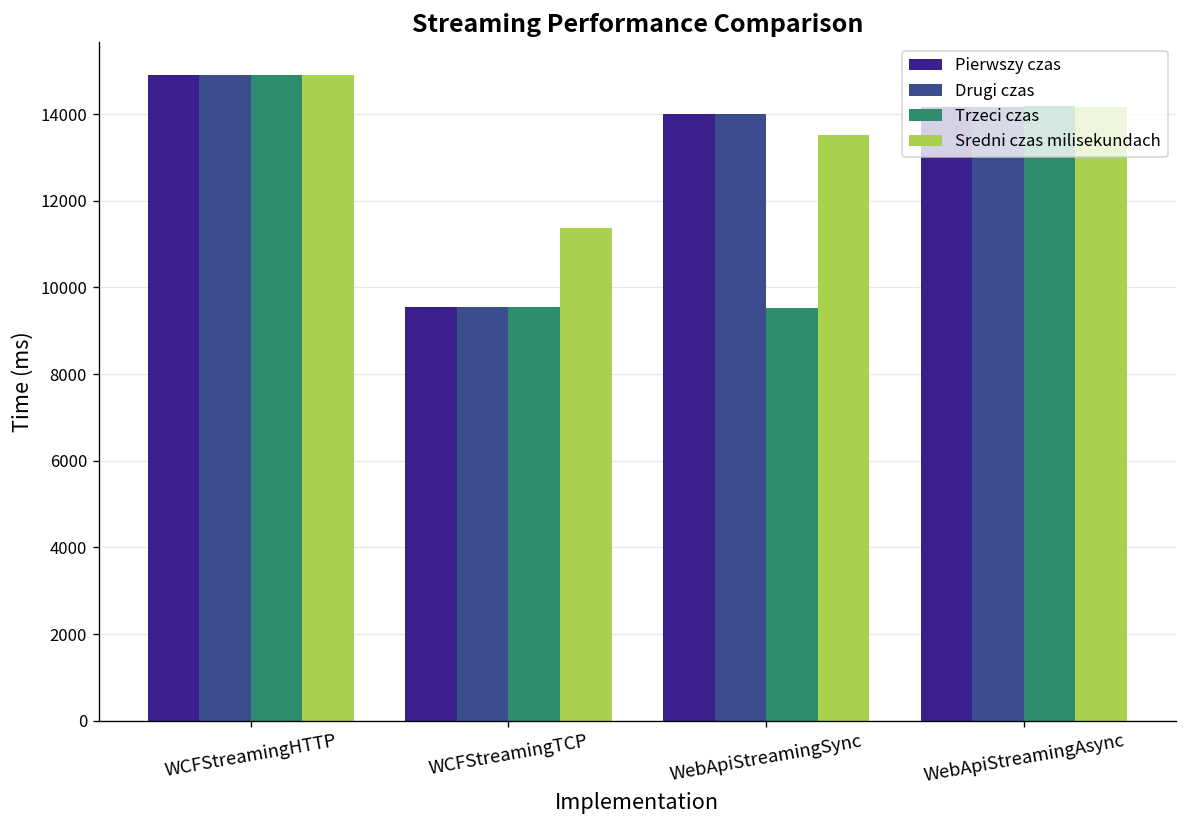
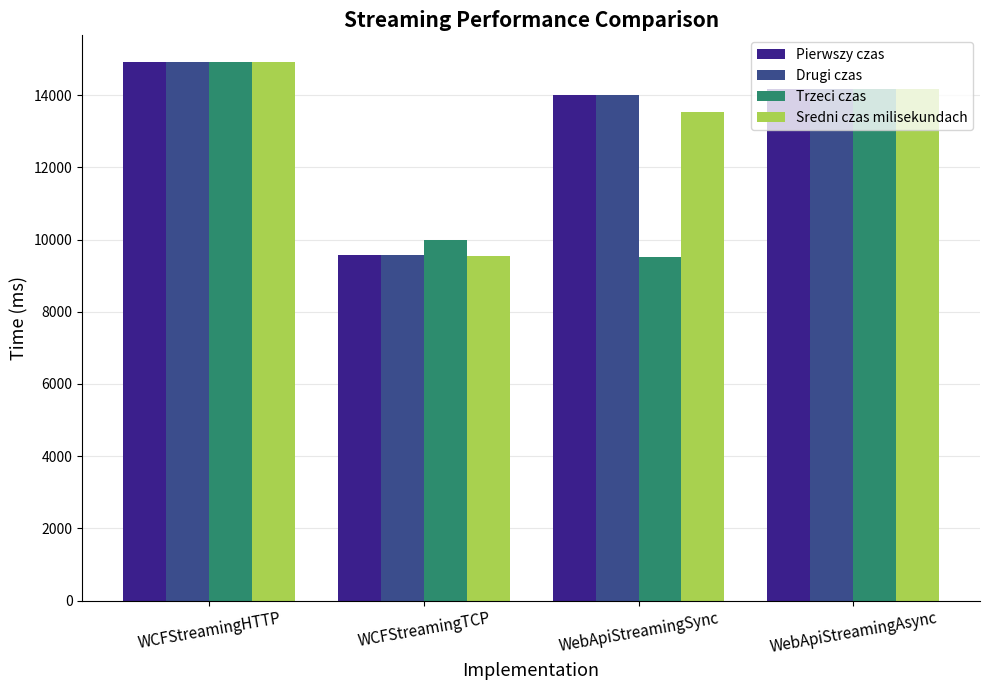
Trzeci czas, WCFStreamingTCP: 9500 -> 10000
Sredni czas milisekundach, WCFStreamingTCP: 11400 -> 9600
